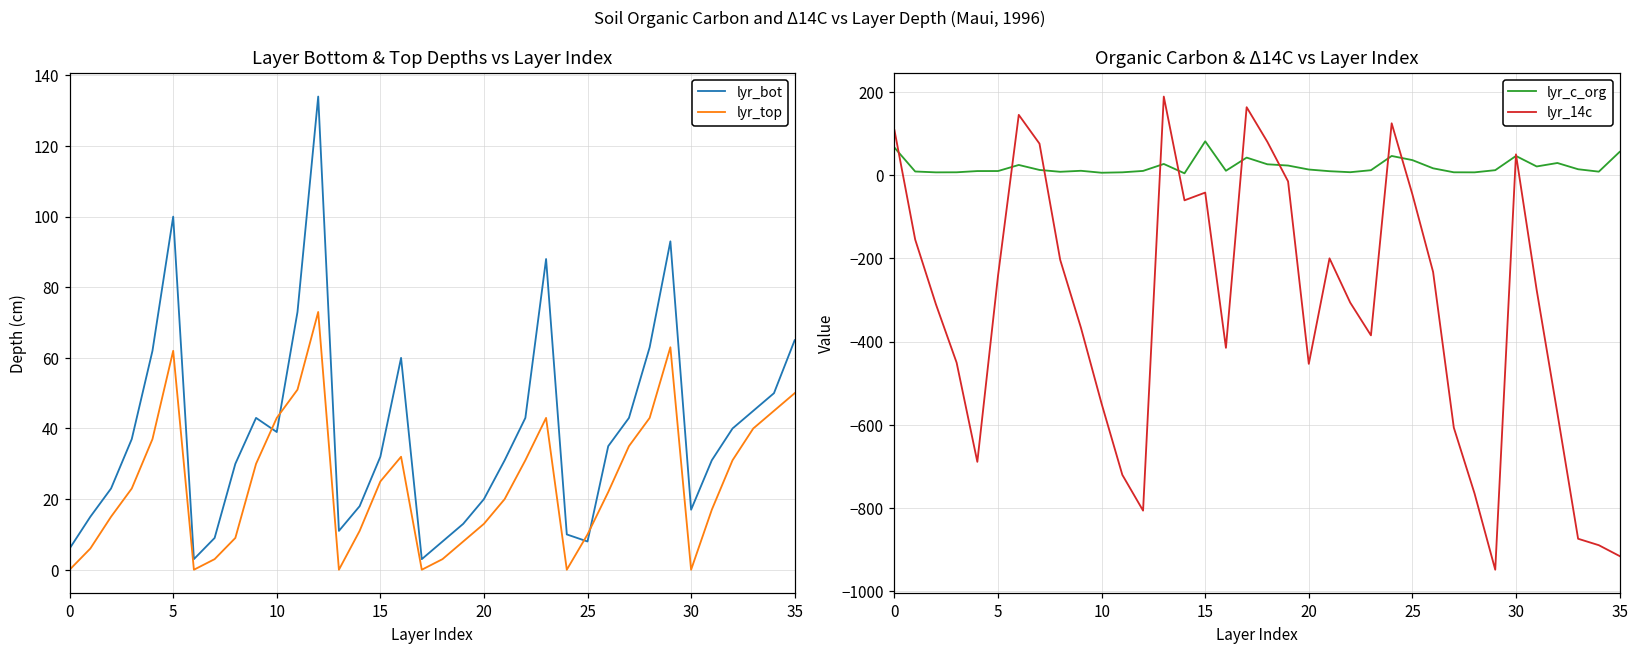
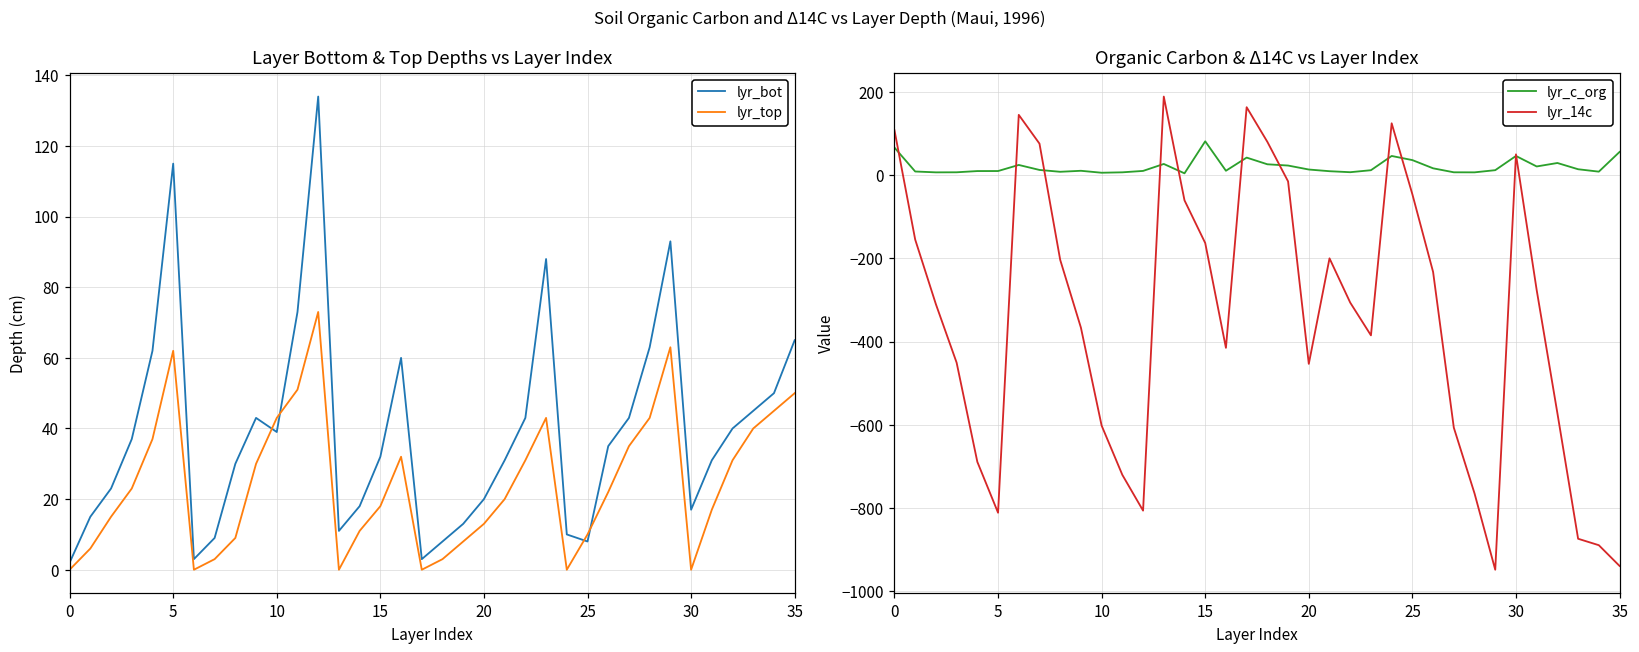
Layer Bottom & Top Depths vs Layer Index, lyr_bot, 0: 6 -> 2
Layer Bottom & Top Depths vs Layer Index, lyr_bot, 5: 100 -> 115
Layer Bottom & Top Depths vs Layer Index, lyr_top, 15: 25 -> 18
Organic Carbon & Δ14C vs Layer Index, lyr_14c, 5: -240 -> -810
Organic Carbon & Δ14C vs Layer Index, lyr_14c, 10: -550 -> -600
Organic Carbon & Δ14C vs Layer Index, lyr_14c, 15: -40 -> -160
Organic Carbon & Δ14C vs Layer Index, lyr_14c, 35: -920 -> -940
